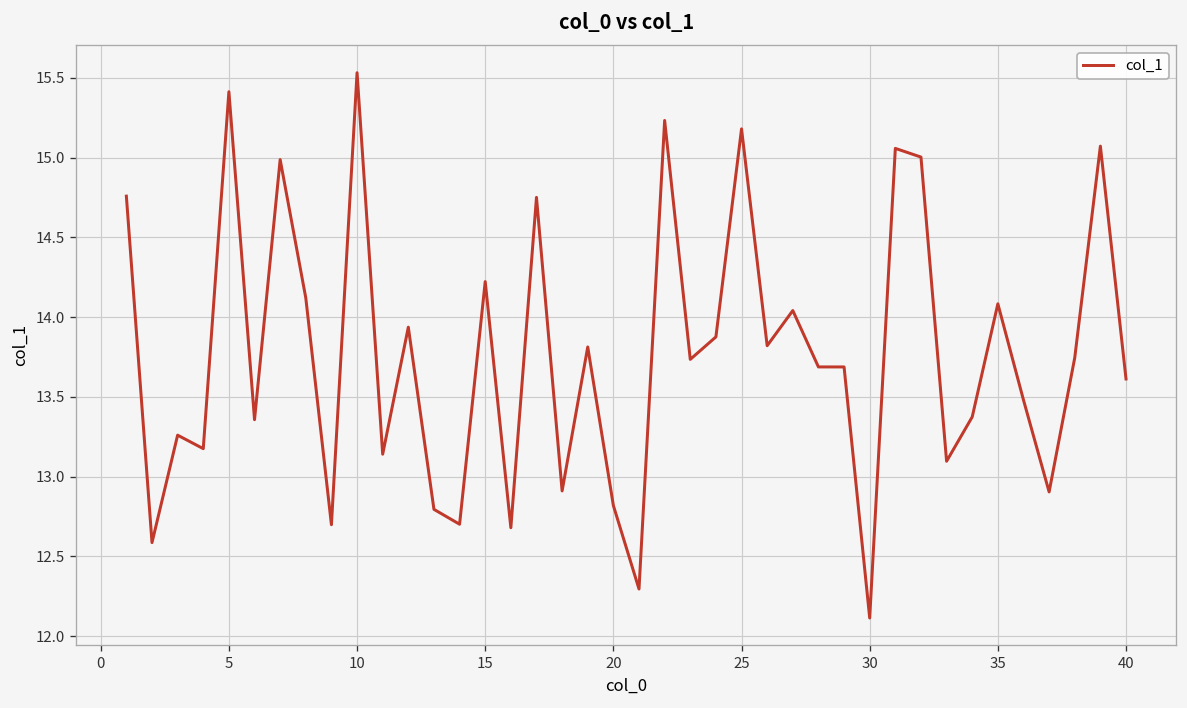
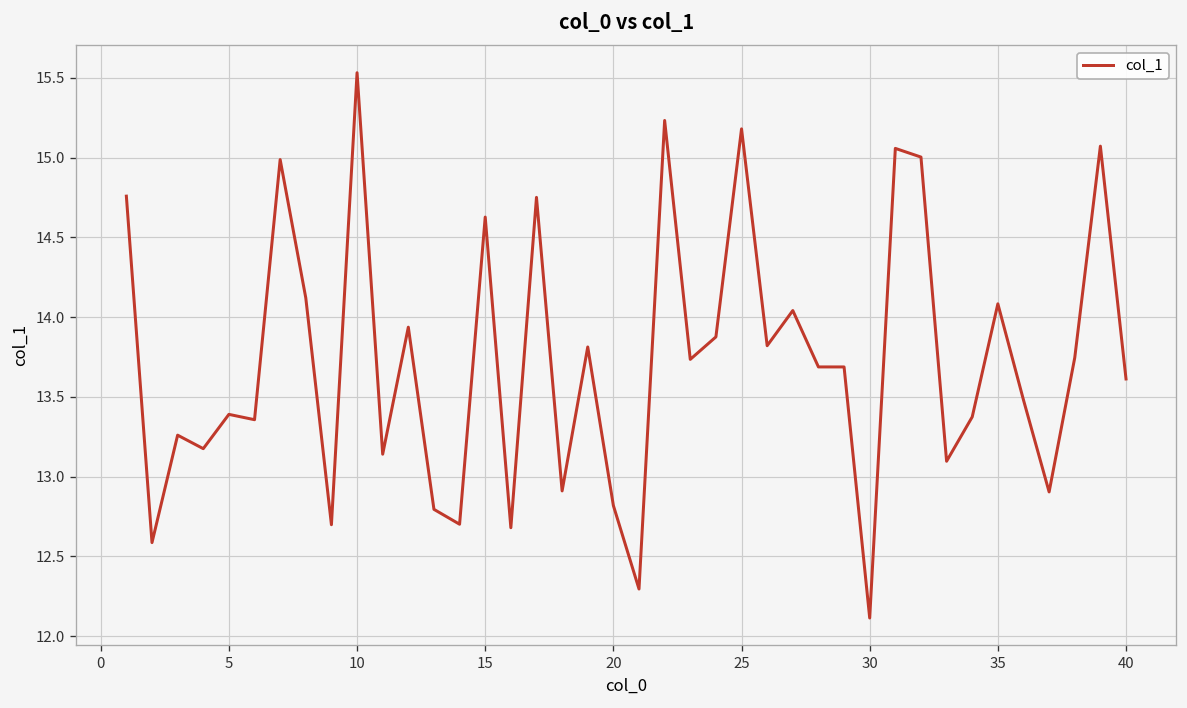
5: 15.41 -> 13.39
15: 14.22 -> 14.63
